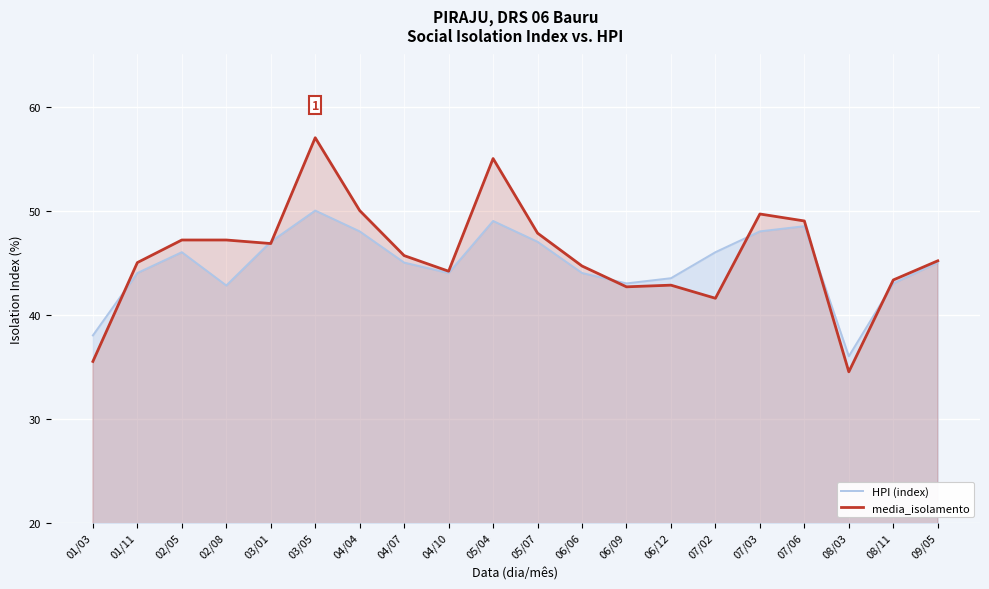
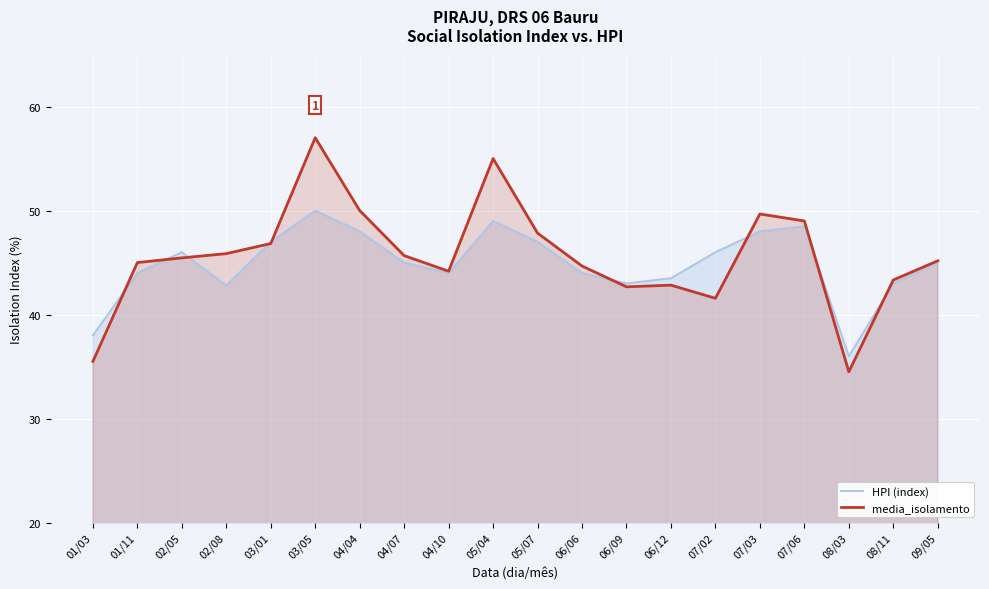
media_isolamento, 02/05: 47.2 -> 45.5
media_isolamento, 02/08: 47.2 -> 45.9
